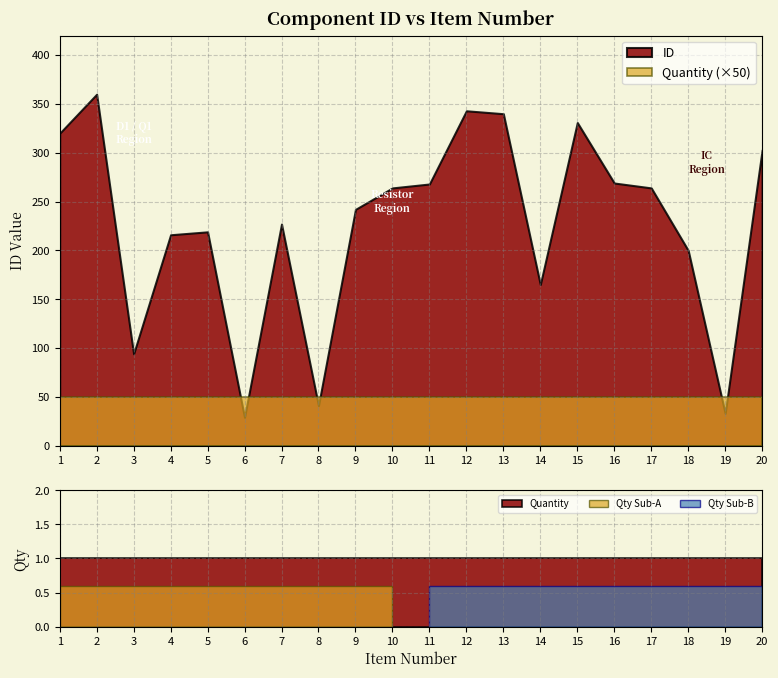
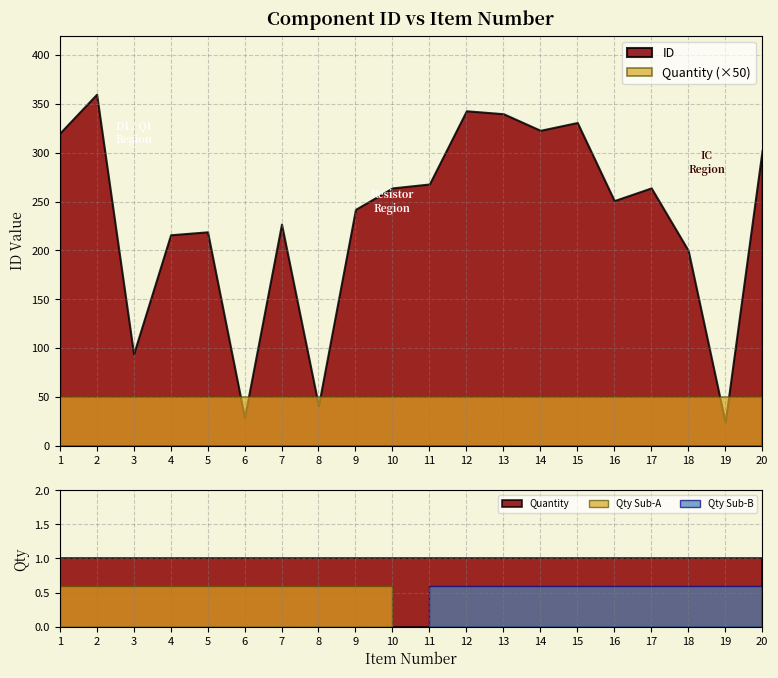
Component ID vs Item Number, ID, 14: 170 -> 320
Component ID vs Item Number, ID, 16: 270 -> 250
Component ID vs Item Number, ID, 19: 30 -> 20
